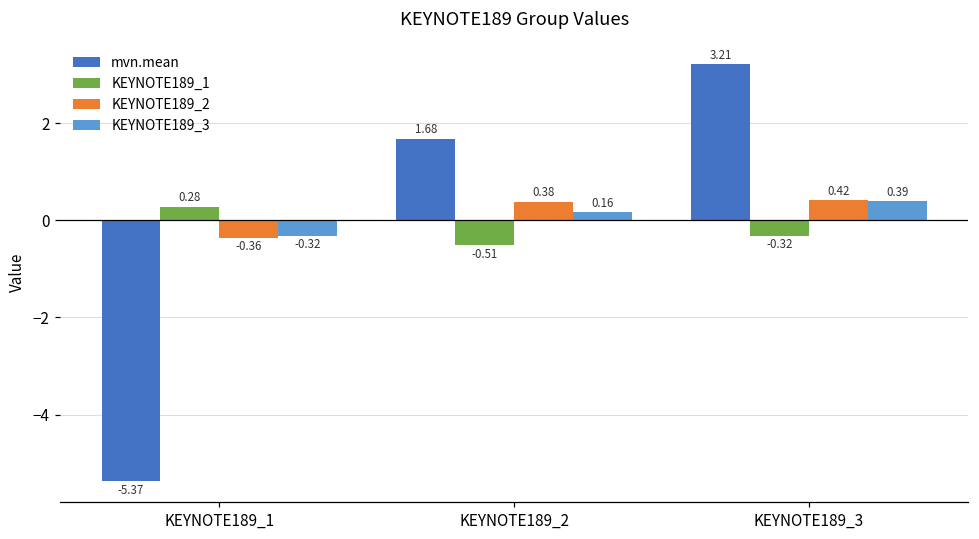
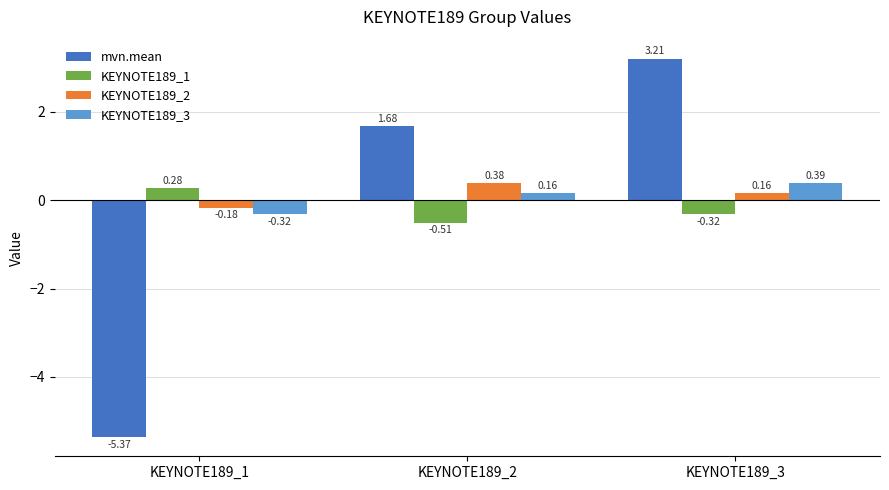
KEYNOTE189_2, KEYNOTE189_1: -0.36 -> -0.18
KEYNOTE189_2, KEYNOTE189_3: 0.42 -> 0.16
